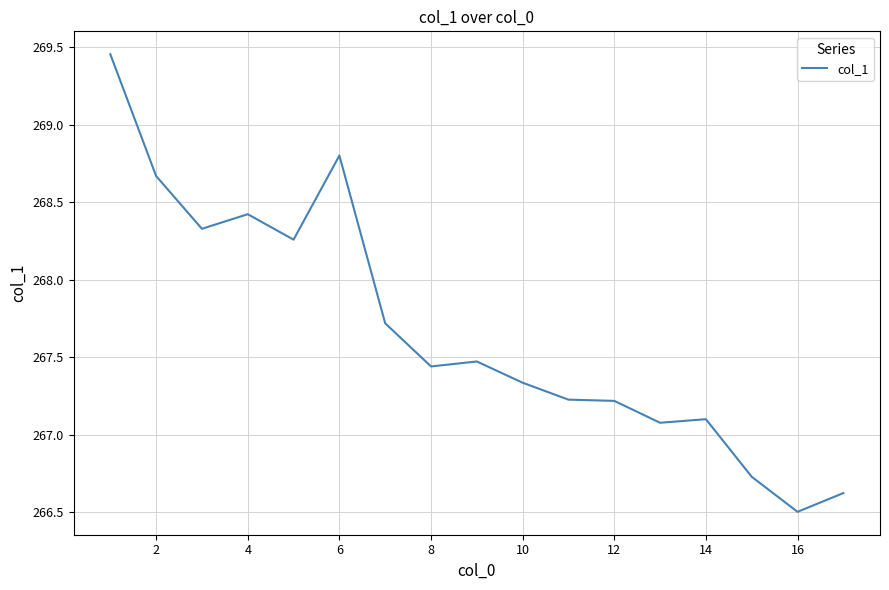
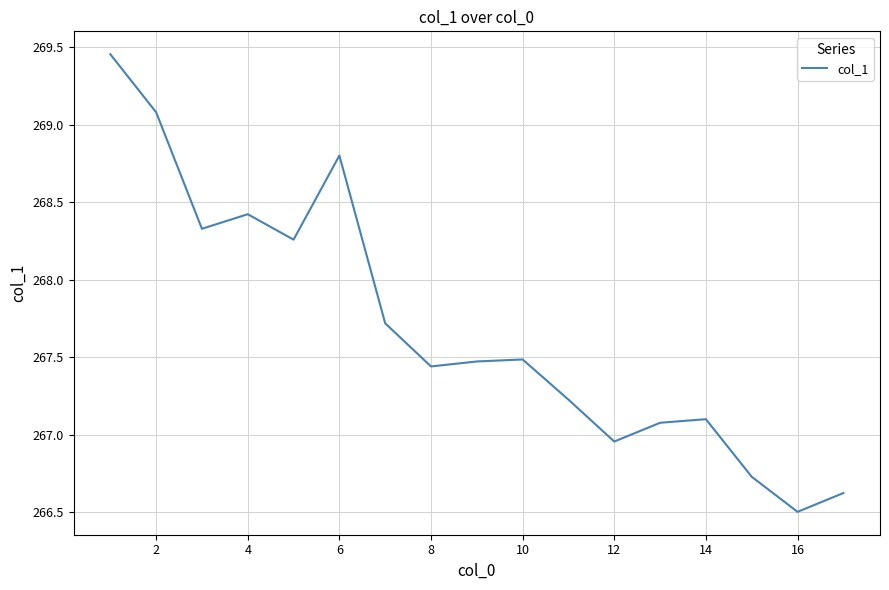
2: 268.67 -> 269.08
10: 267.34 -> 267.49
12: 267.22 -> 266.96
